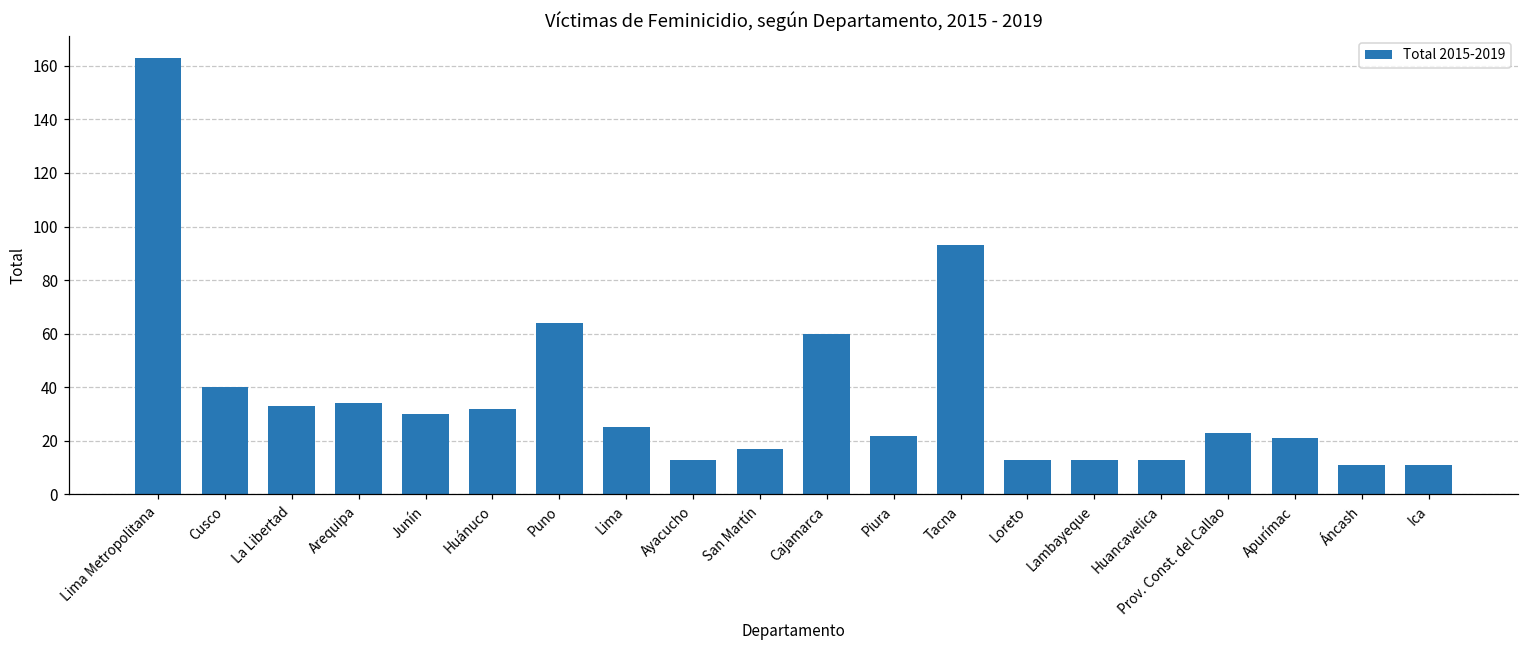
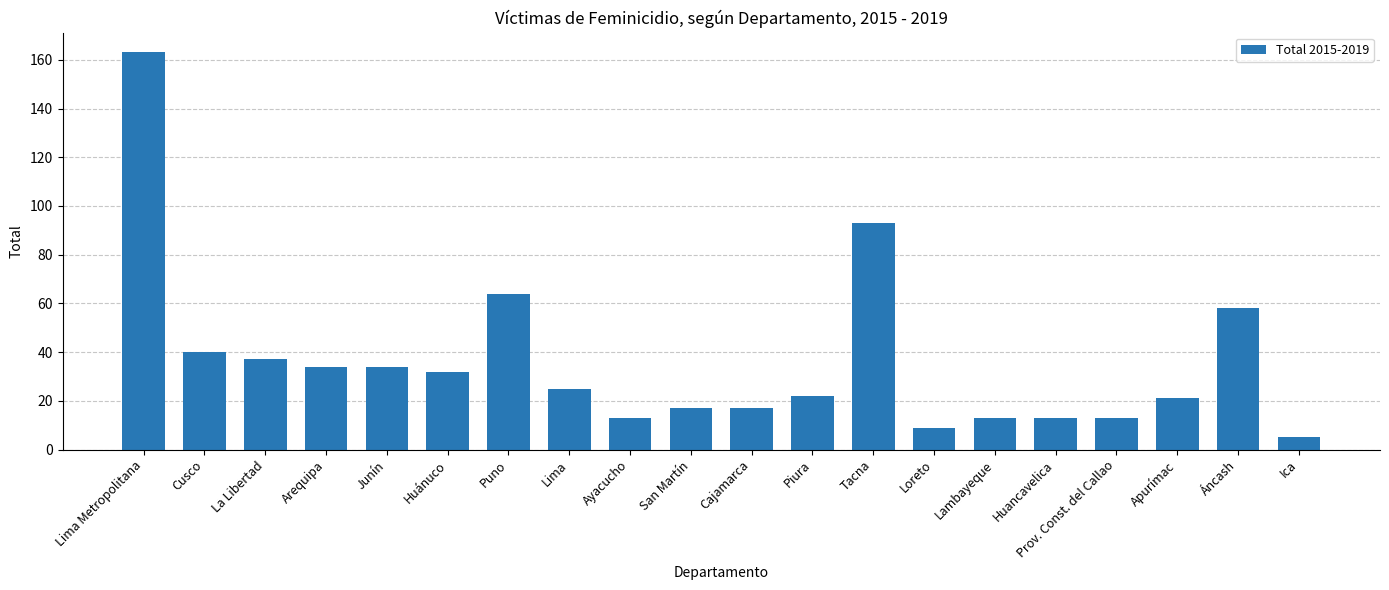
La Libertad: 33 -> 37
Junín: 30 -> 34
Cajamarca: 60 -> 17
Loreto: 13 -> 9
Prov. Const. del Callao: 23 -> 13
Áncash: 11 -> 58
Ica: 11 -> 5
